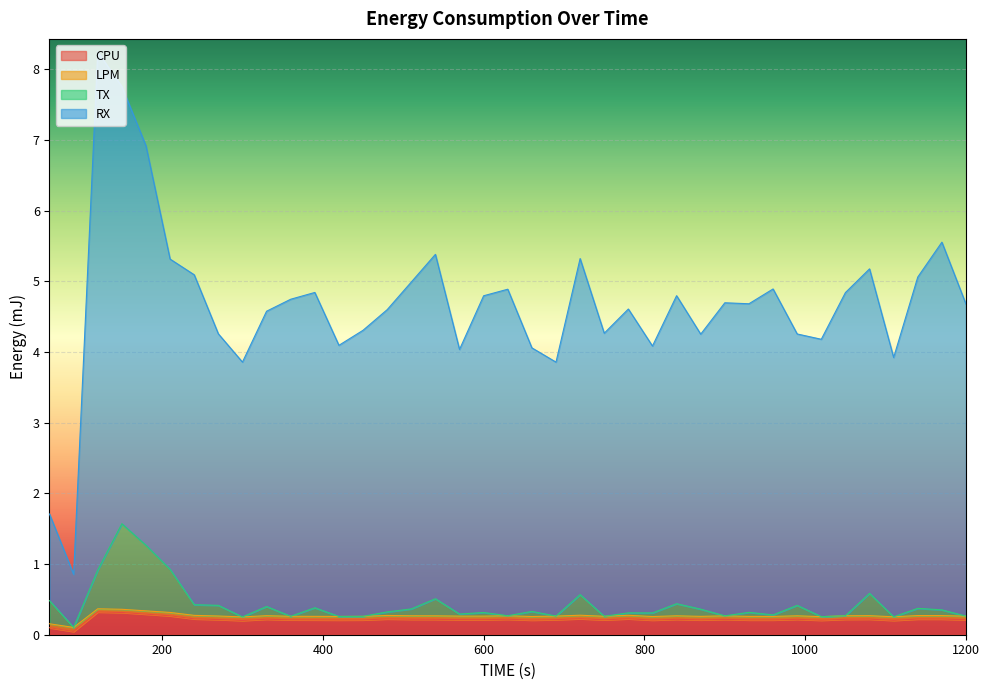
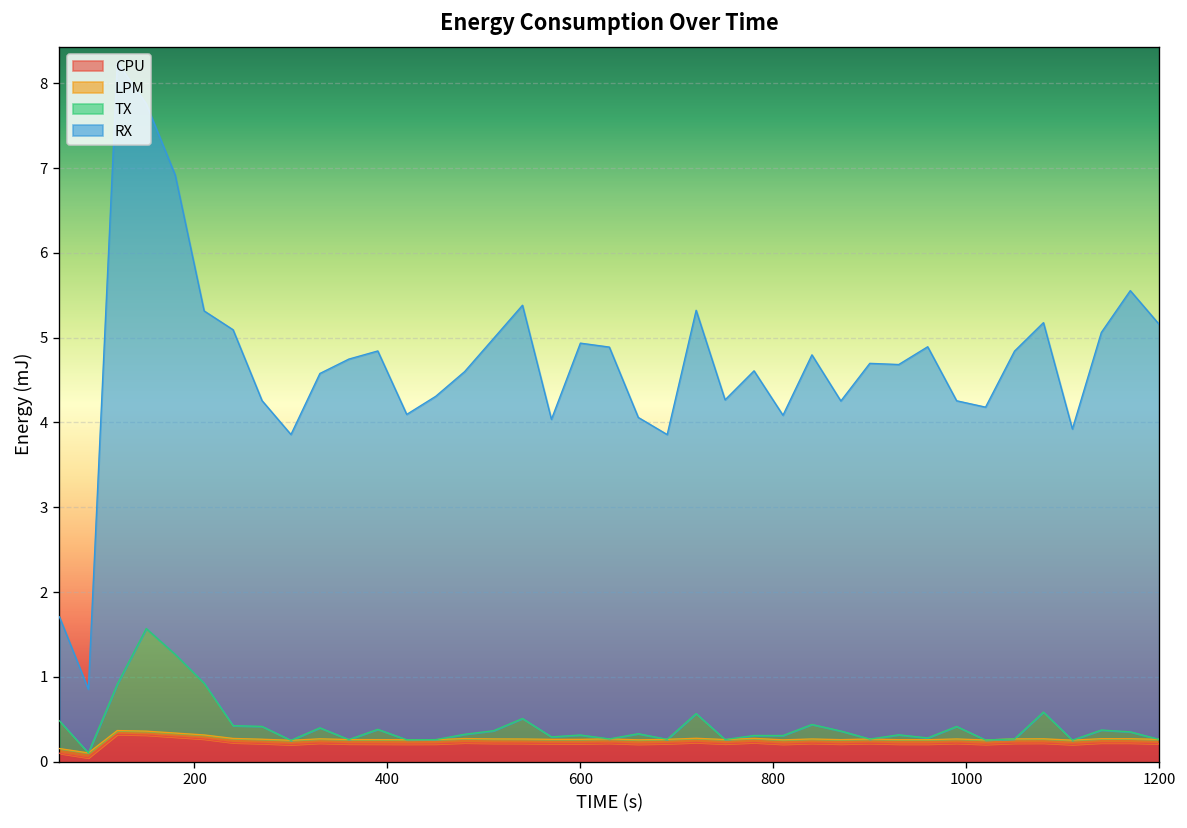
RX, 600: 4.5 -> 4.6
RX, 1200: 4.4 -> 4.9
